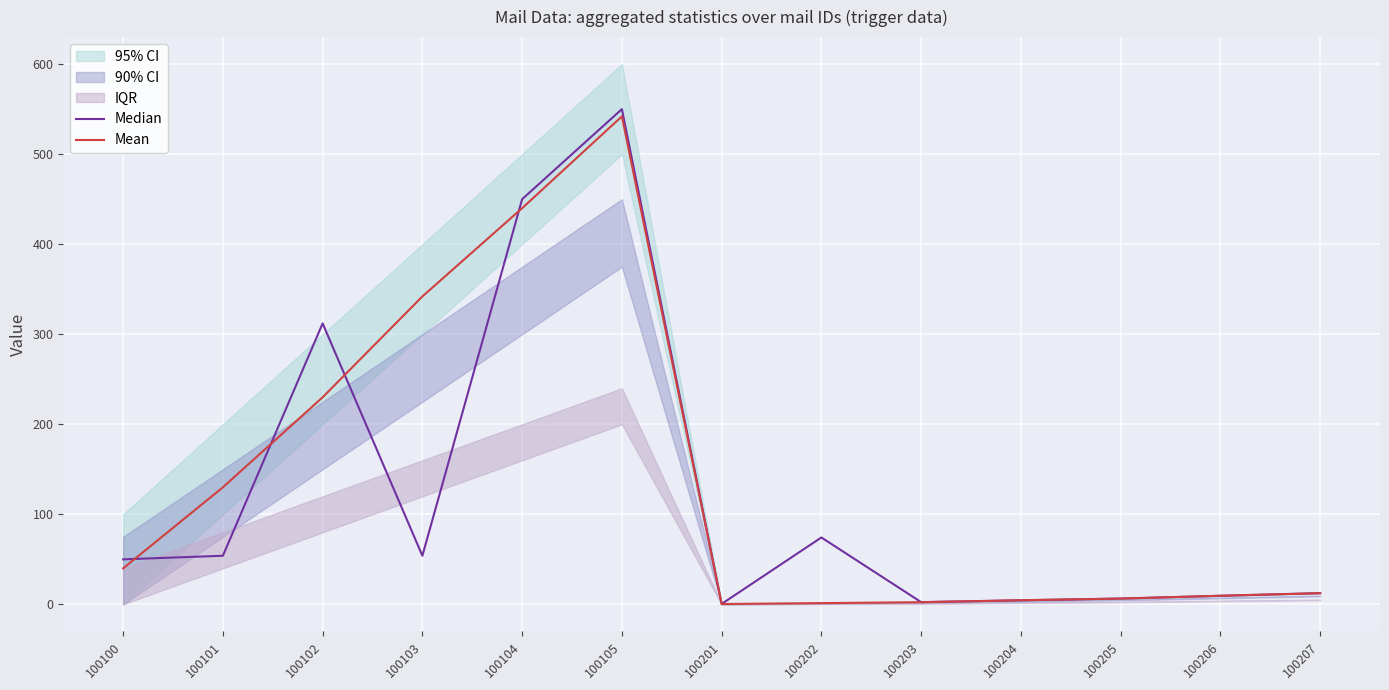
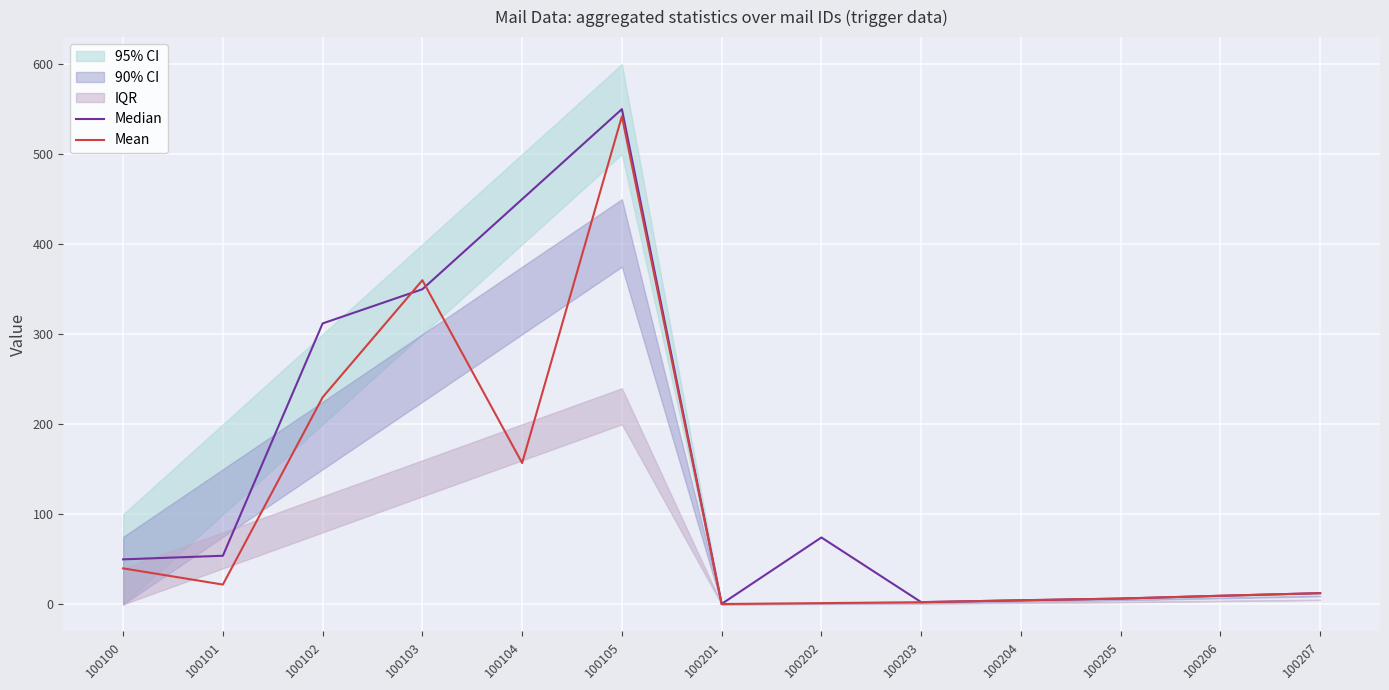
Mean, 100101: 130 -> 20
Median, 100103: 50 -> 350
Mean, 100103: 340 -> 360
Mean, 100104: 440 -> 160
